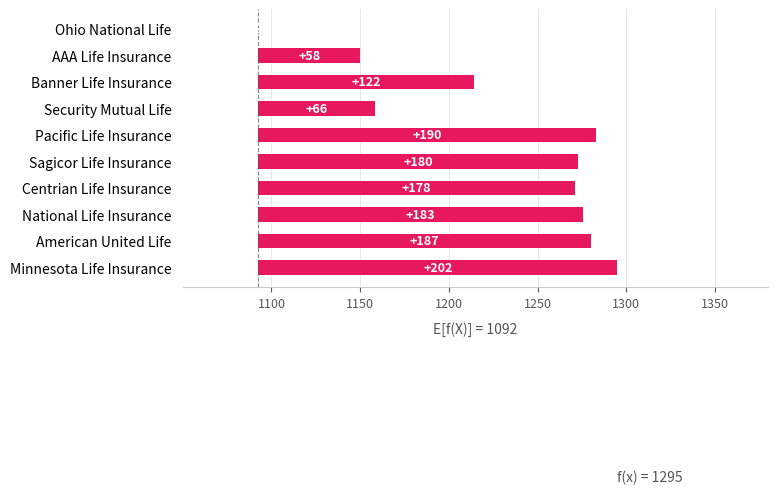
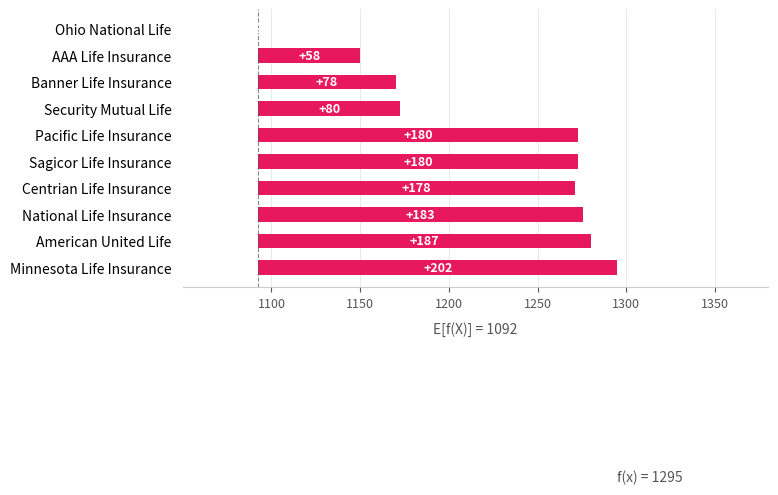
Banner Life Insurance: +122 -> +78
Security Mutual Life: +66 -> +80
Pacific Life Insurance: +190 -> +180
